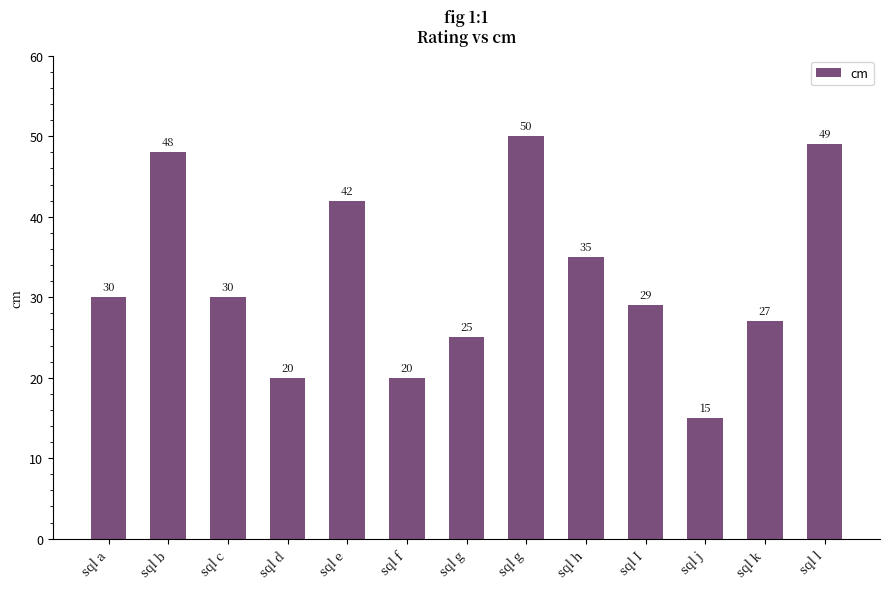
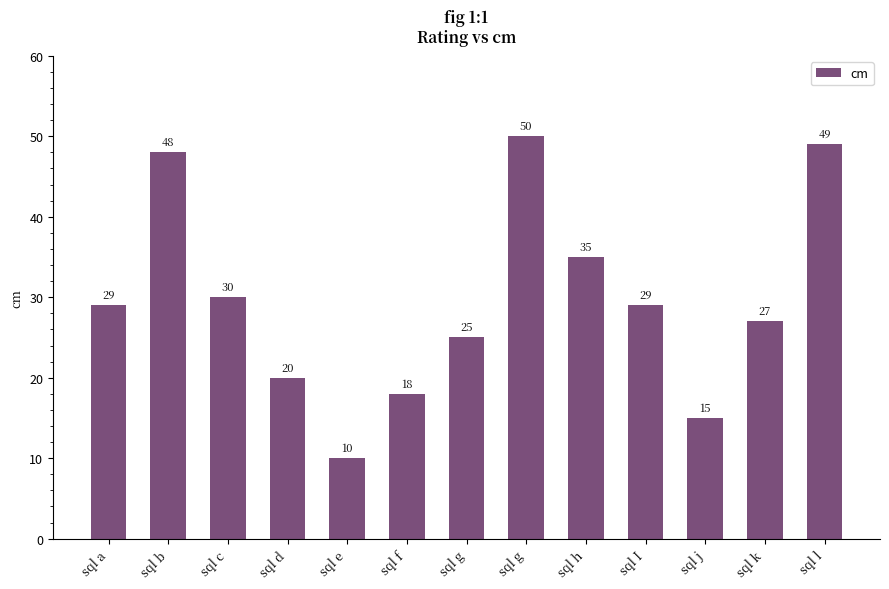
sql a: 30 -> 29
sql e: 42 -> 10
sql f: 20 -> 18
